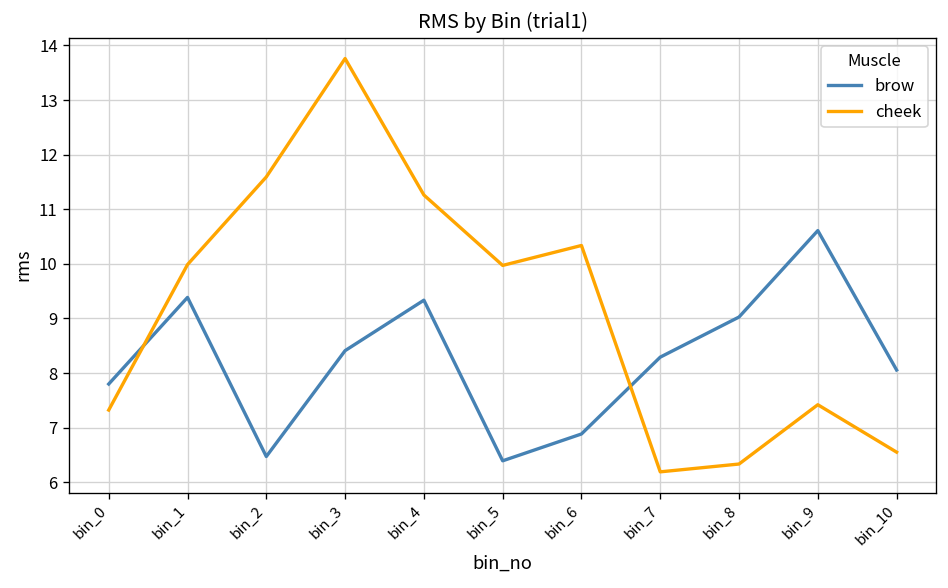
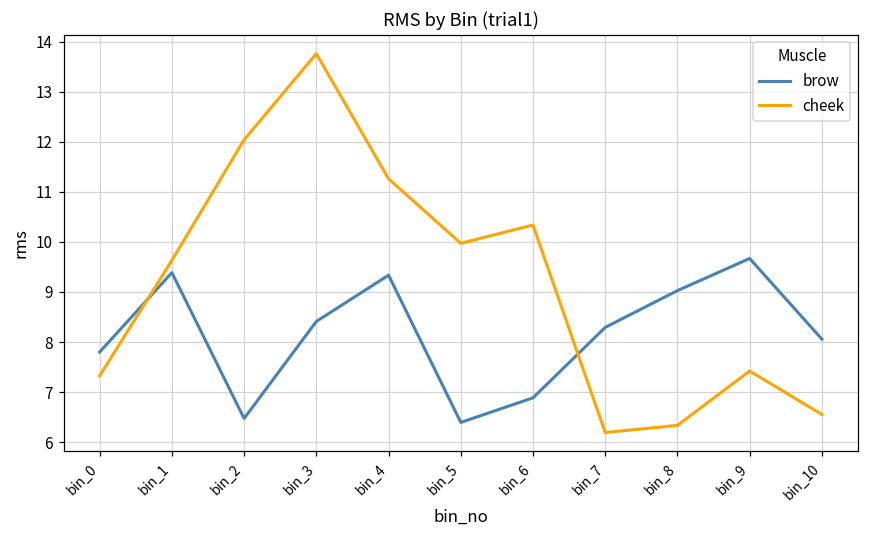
cheek, bin_1: 10.0 -> 9.6
cheek, bin_2: 11.6 -> 12.0
brow, bin_9: 10.6 -> 9.7
